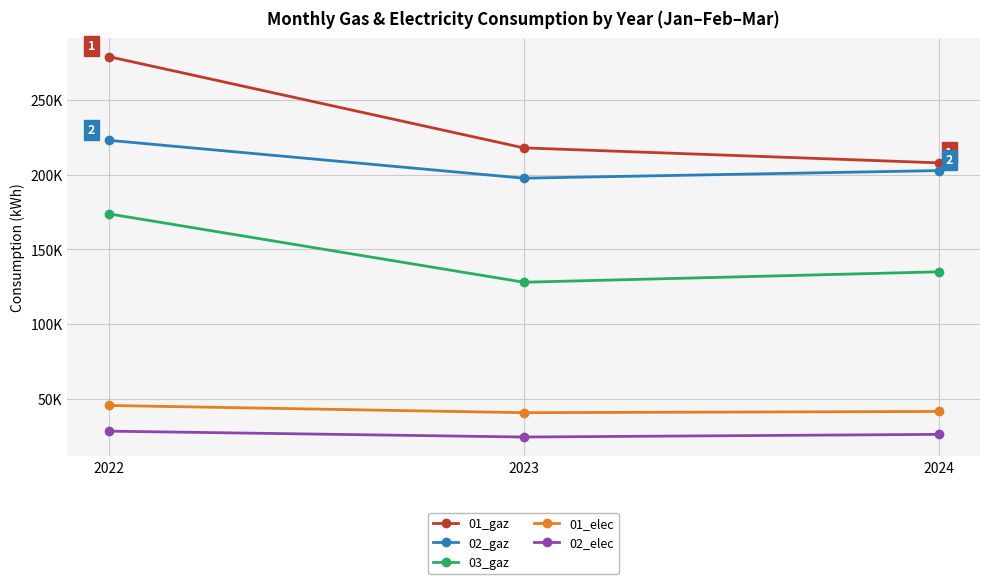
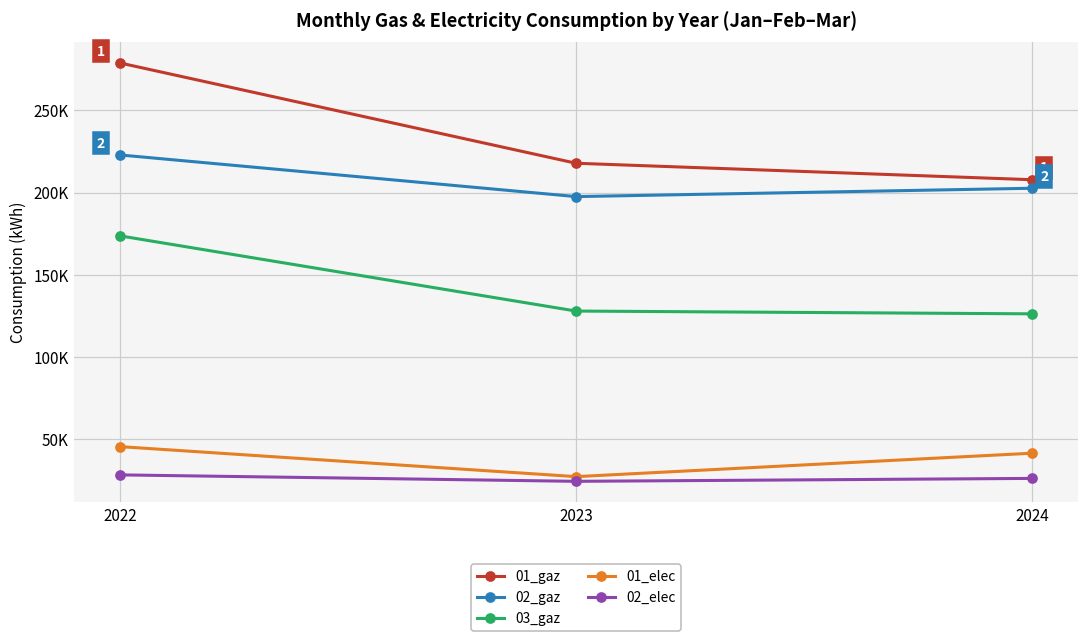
01_elec, 2023: 41000 -> 27000
03_gaz, 2024: 135000 -> 126000
